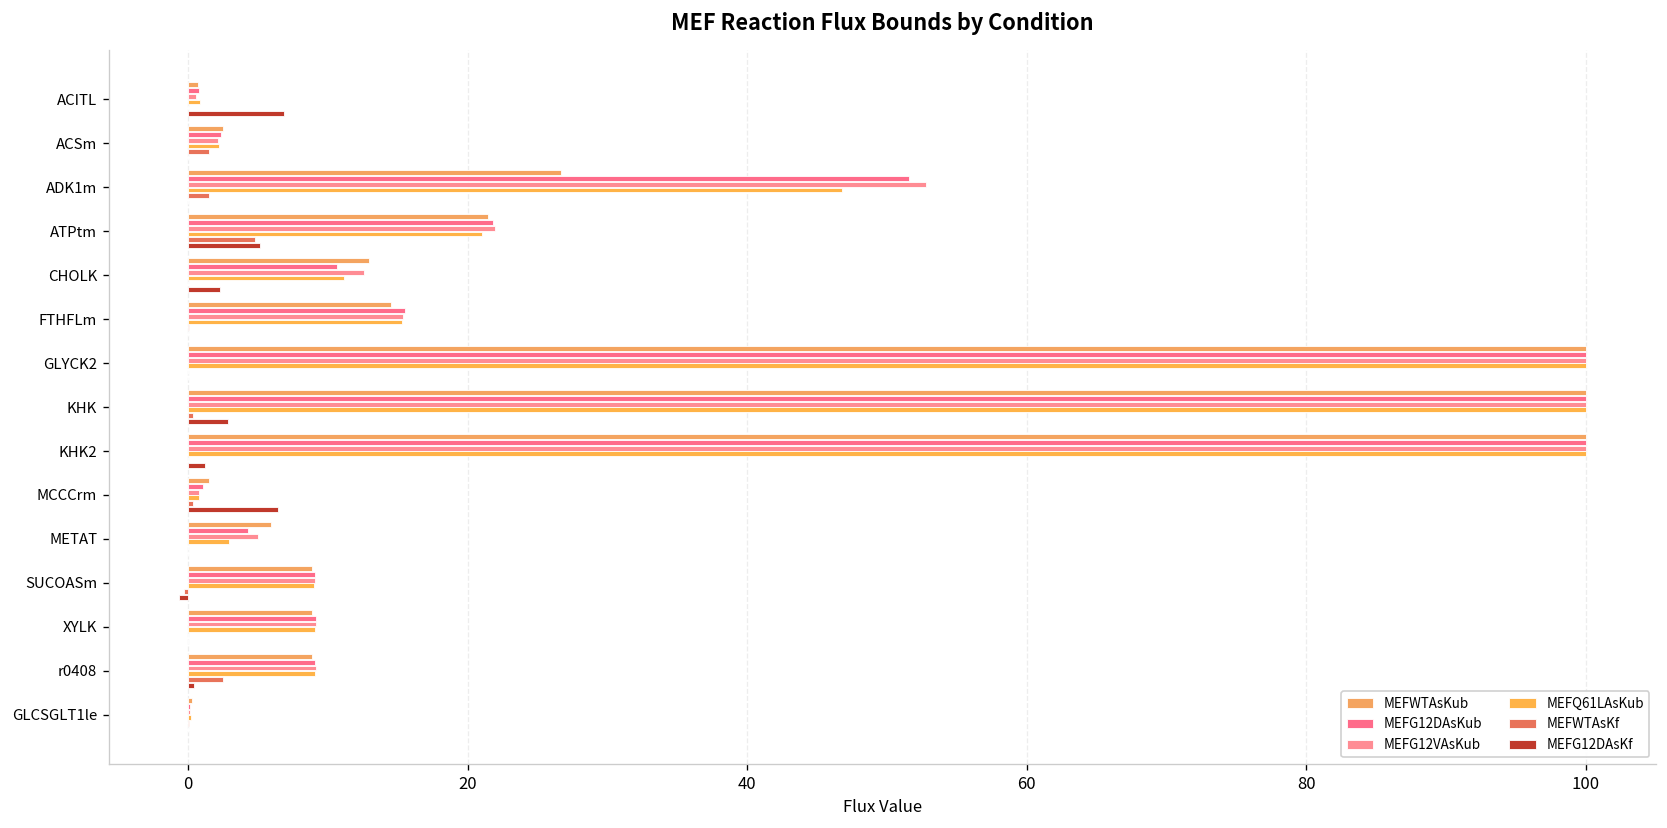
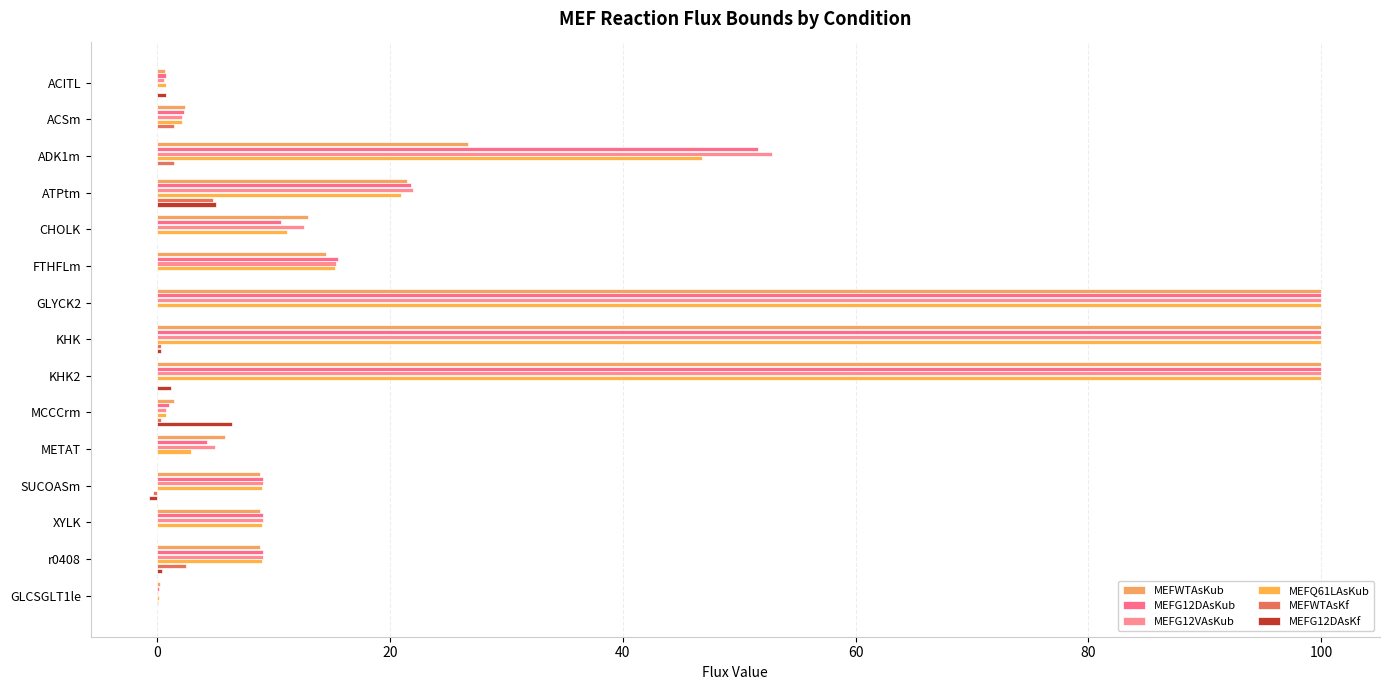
MEFG12DAsKf, ACITL: 6.9 -> 0.8
MEFG12DAsKf, CHOLK: 2.3 -> 0.0
MEFG12DAsKf, KHK: 2.8 -> 0.4
